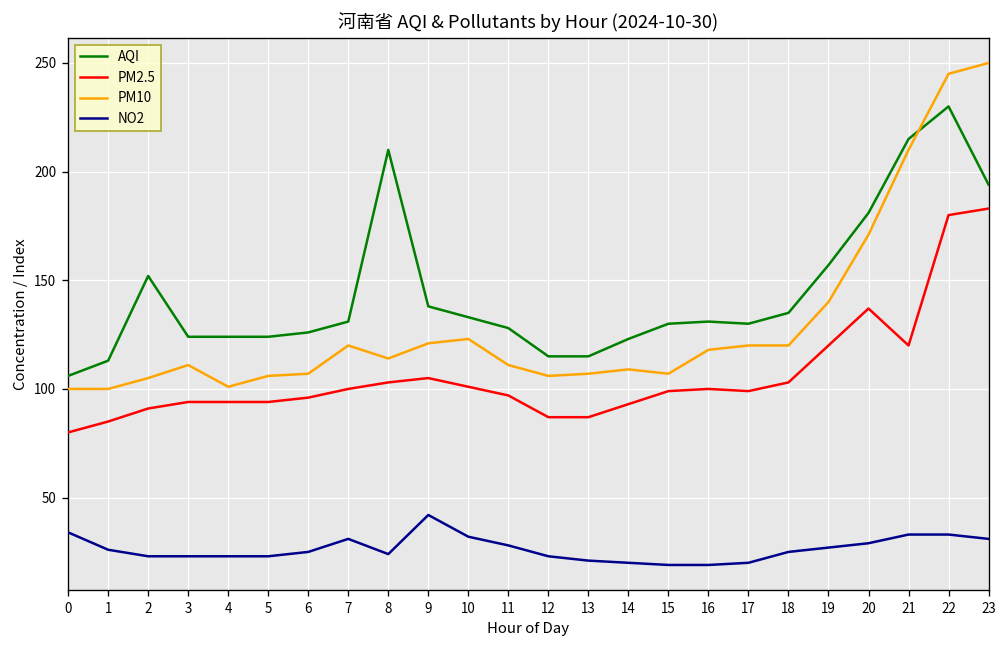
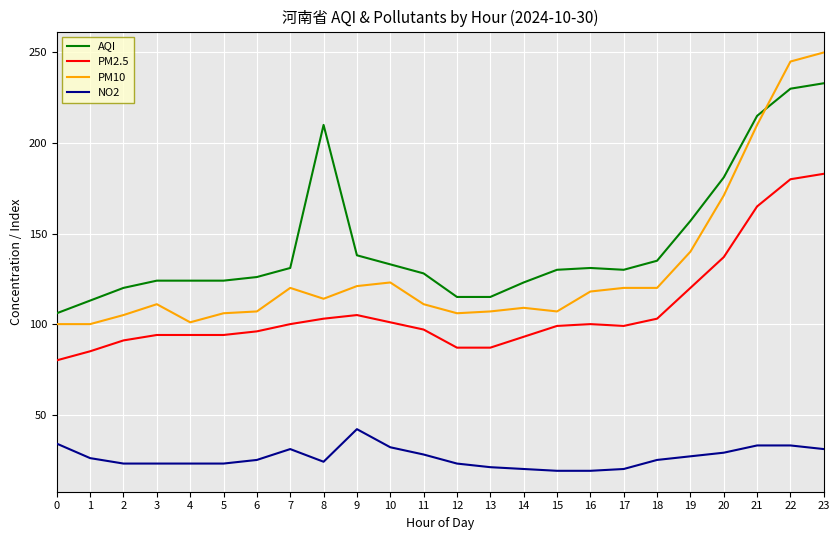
AQI, 2: 152 -> 120
PM2.5, 21: 120 -> 165
AQI, 23: 194 -> 233
